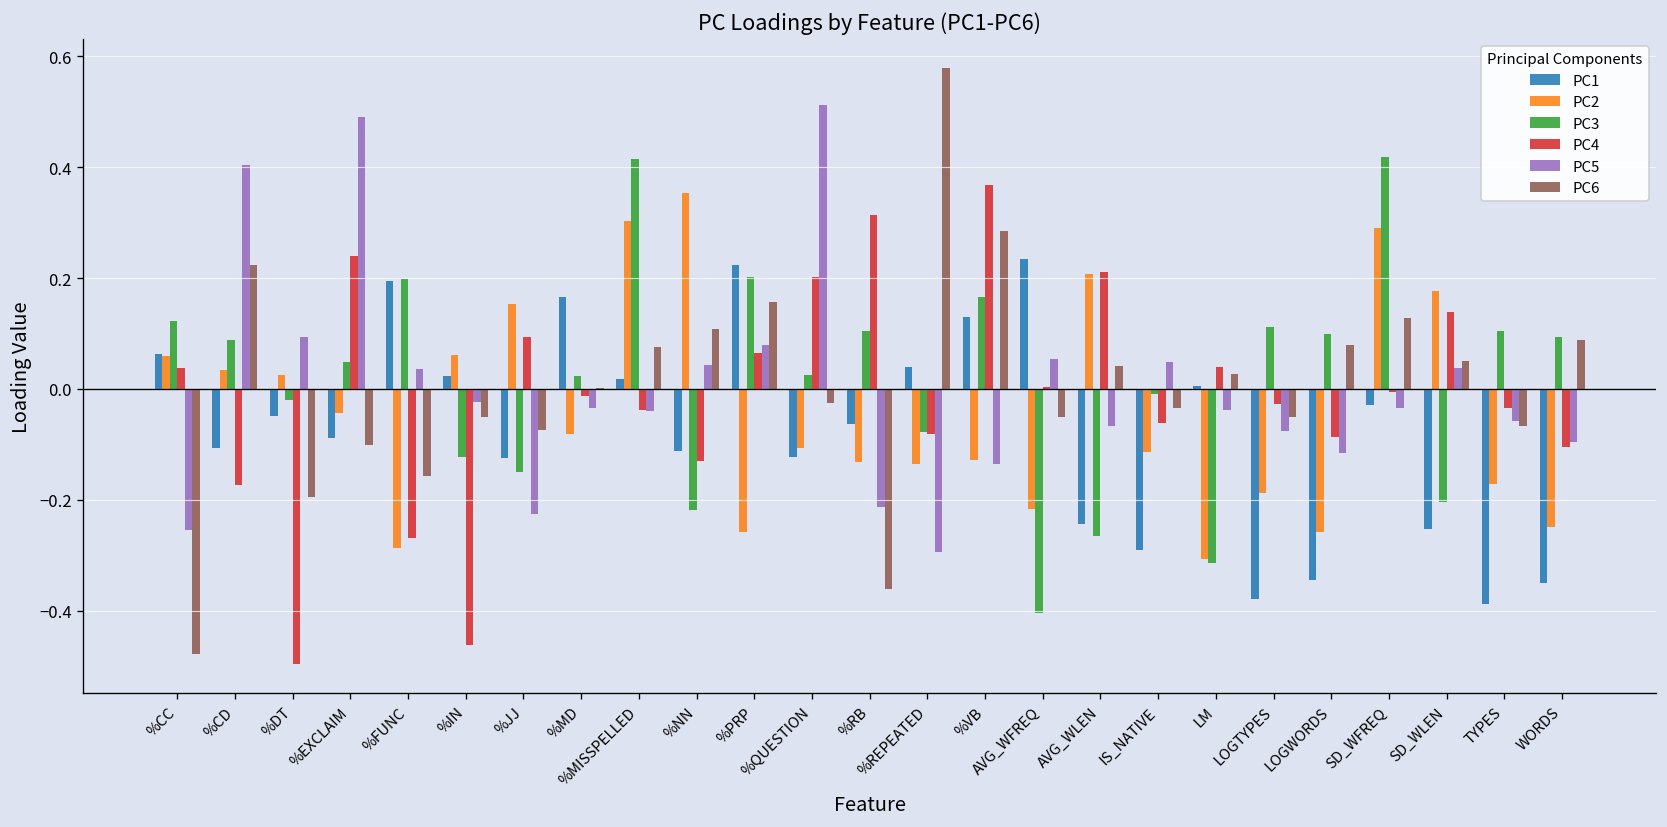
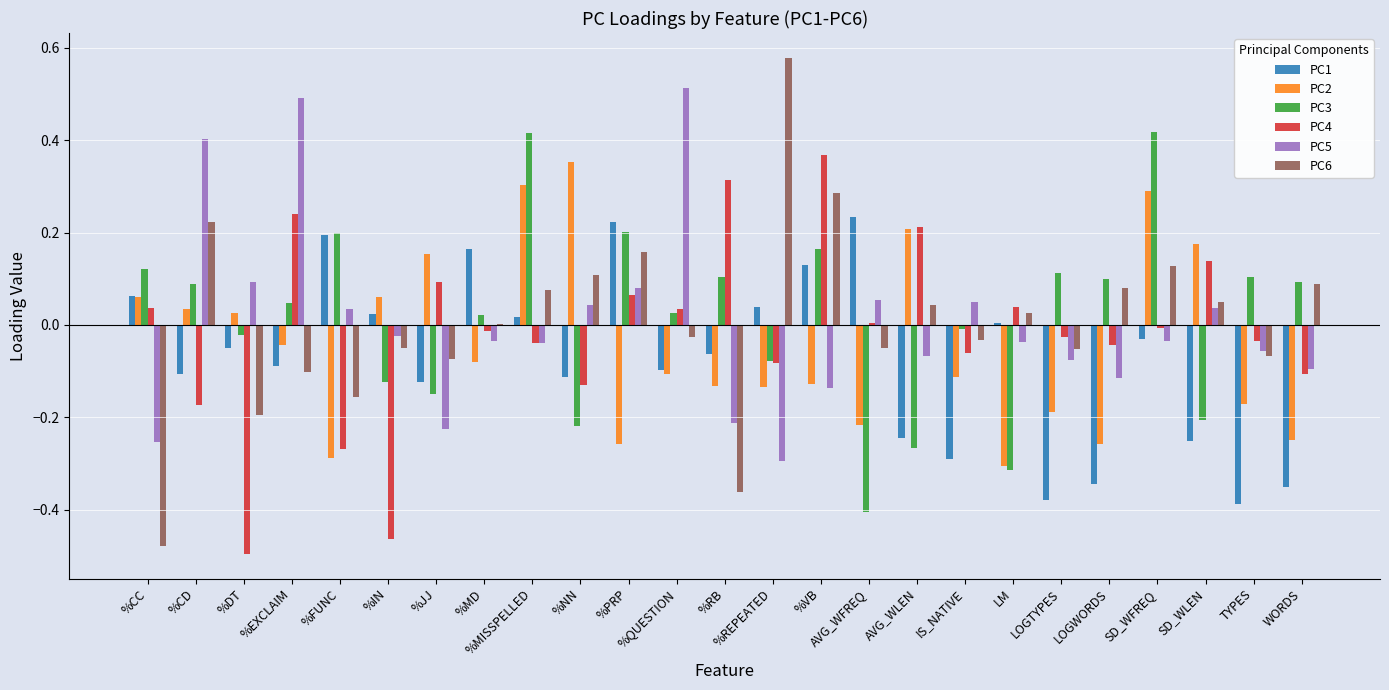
PC1, %QUESTION: -0.12 -> -0.10
PC4, %QUESTION: 0.20 -> 0.03
PC4, LOGWORDS: -0.09 -> -0.04
